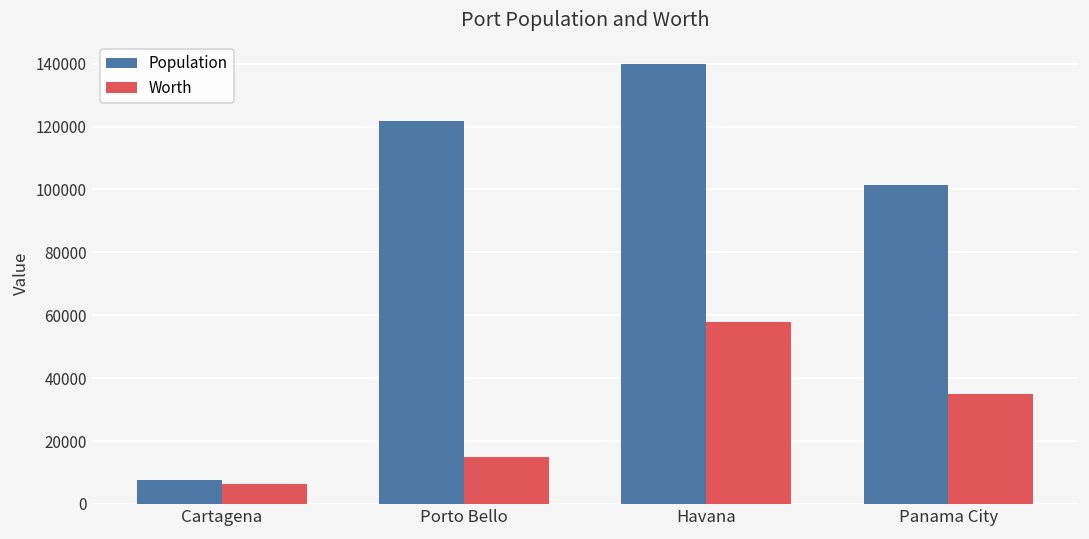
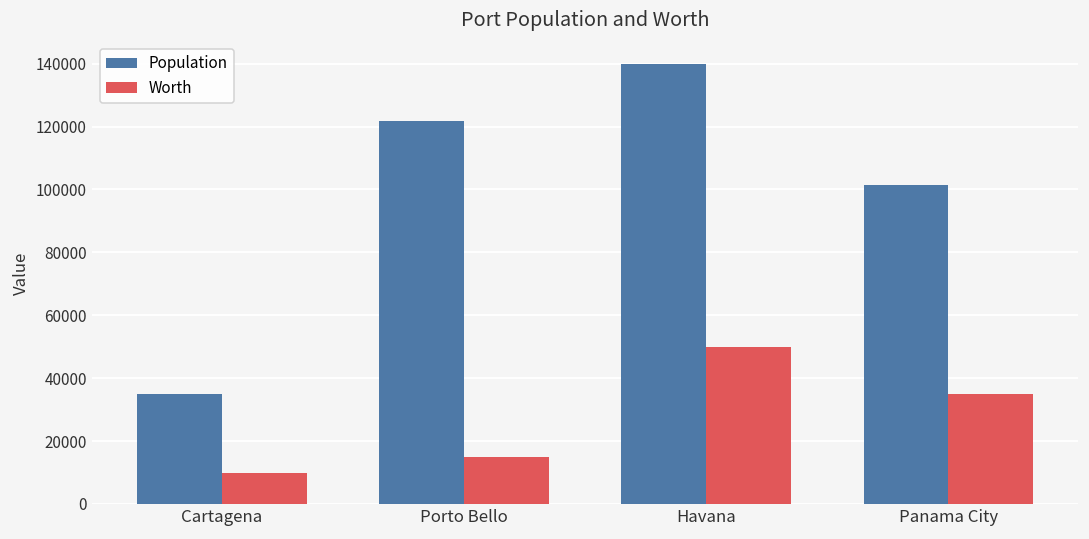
Population, Cartagena: 8000 -> 35000
Worth, Cartagena: 6000 -> 10000
Worth, Havana: 58000 -> 50000
